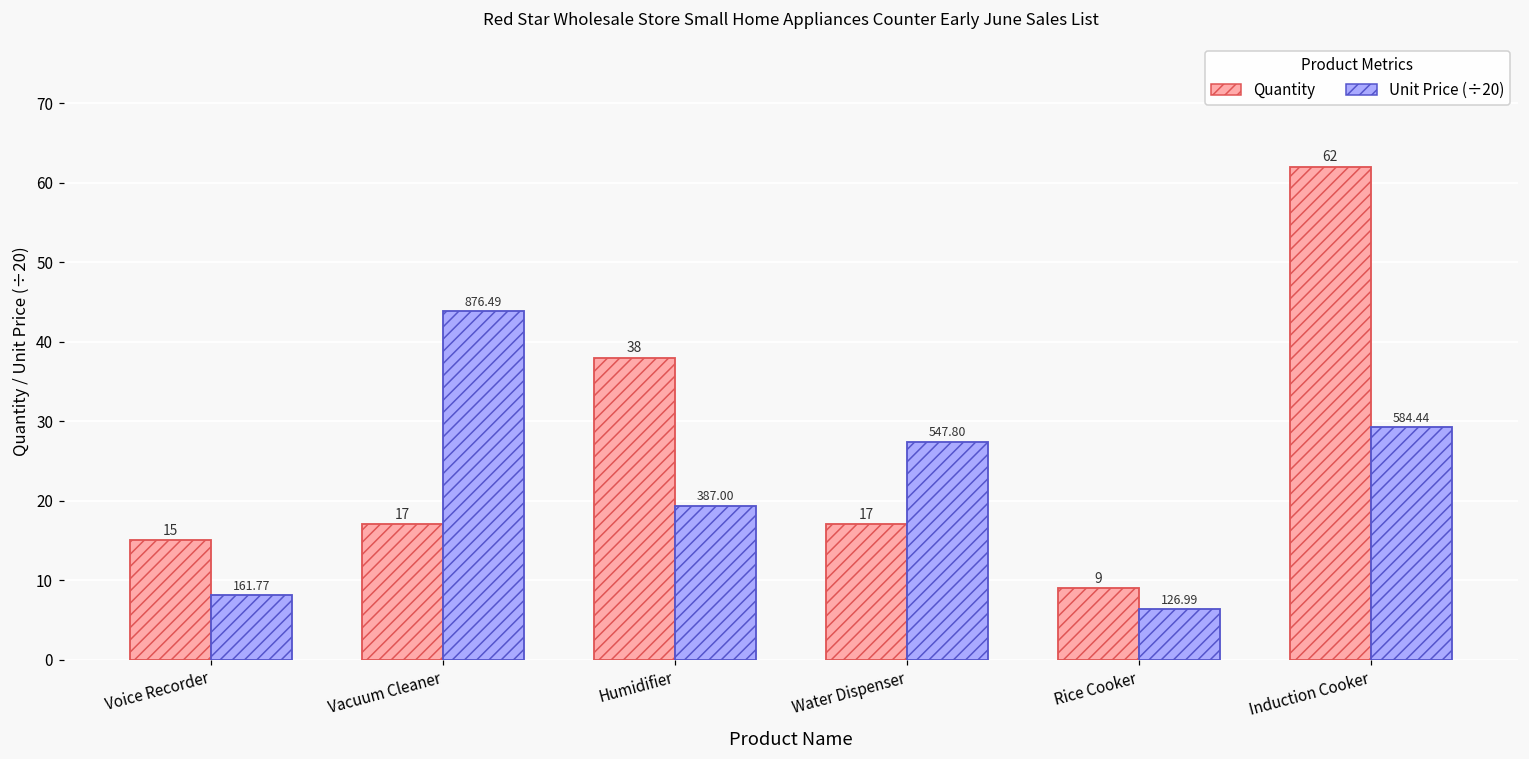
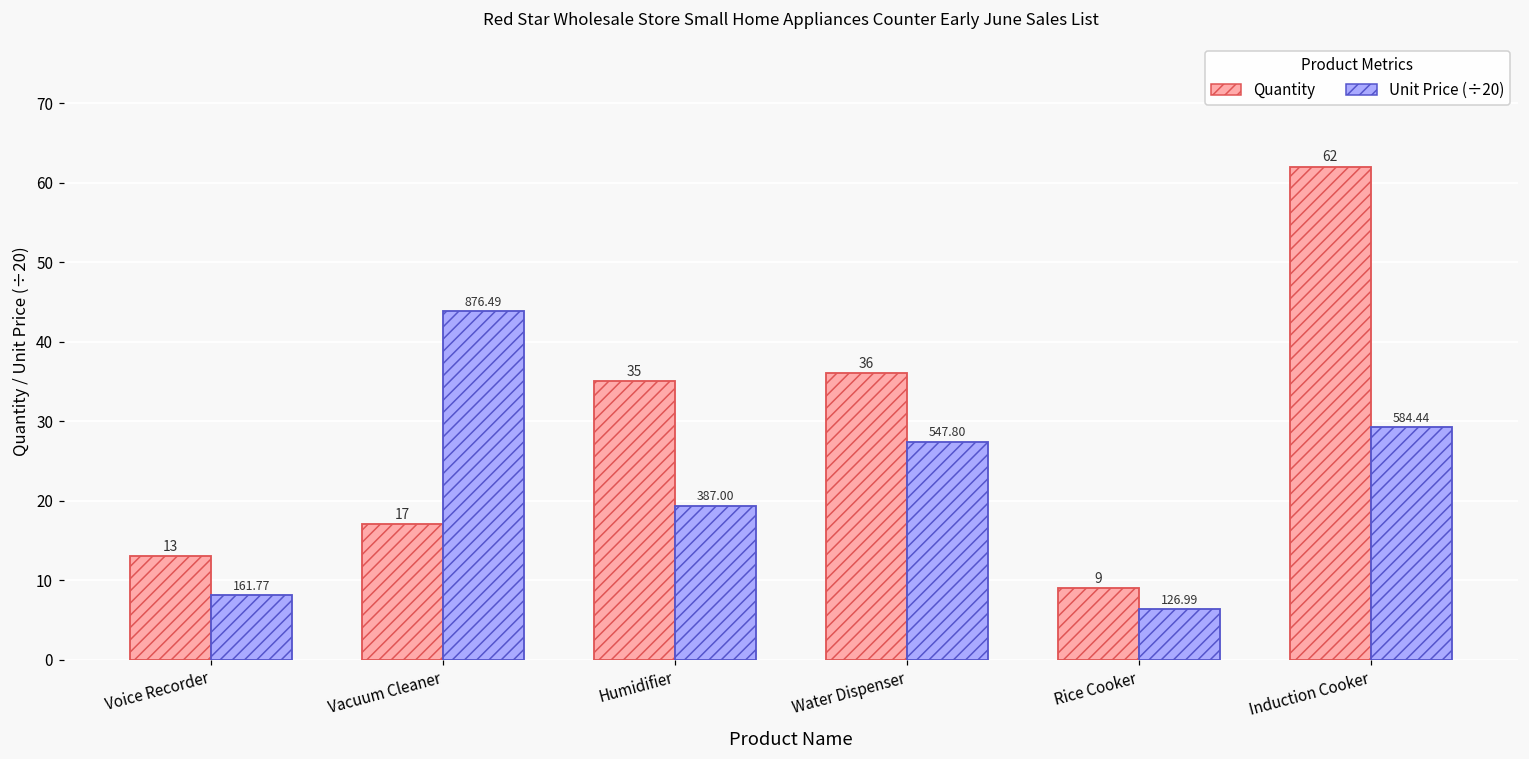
Quantity, Voice Recorder: 15 -> 13
Quantity, Humidifier: 38 -> 35
Quantity, Water Dispenser: 17 -> 36
